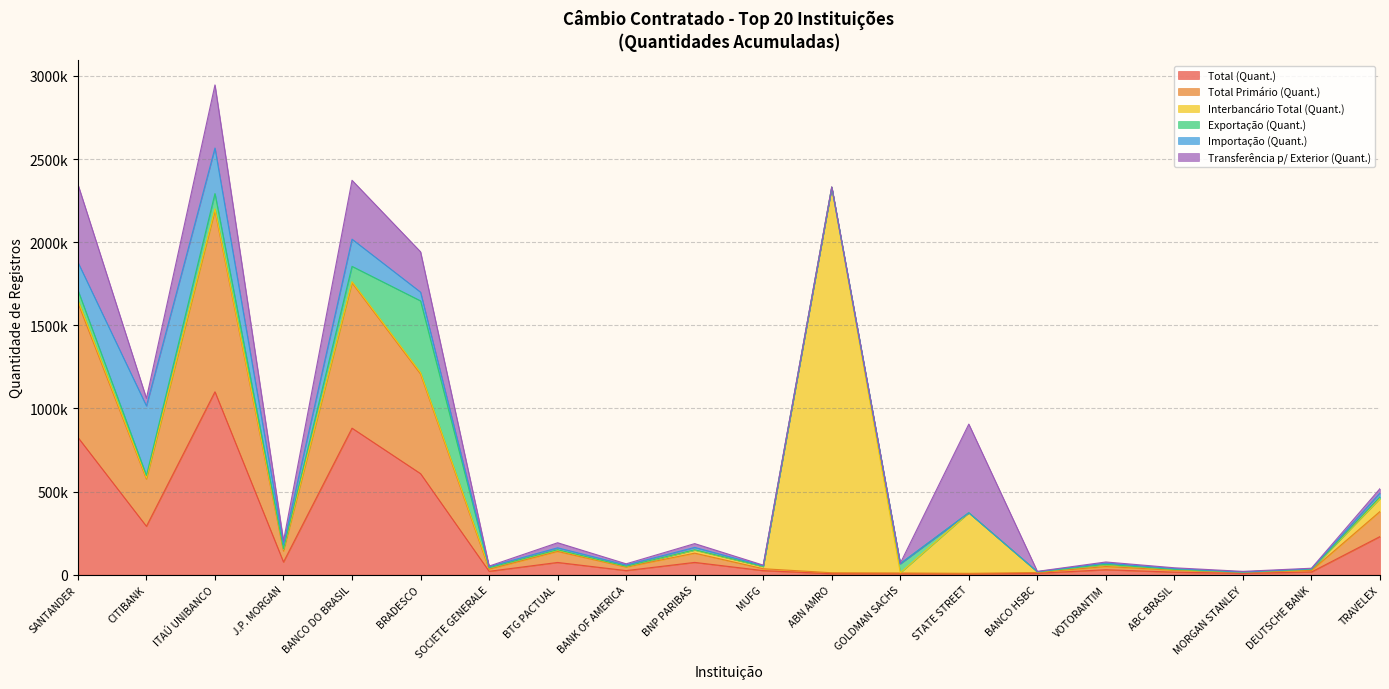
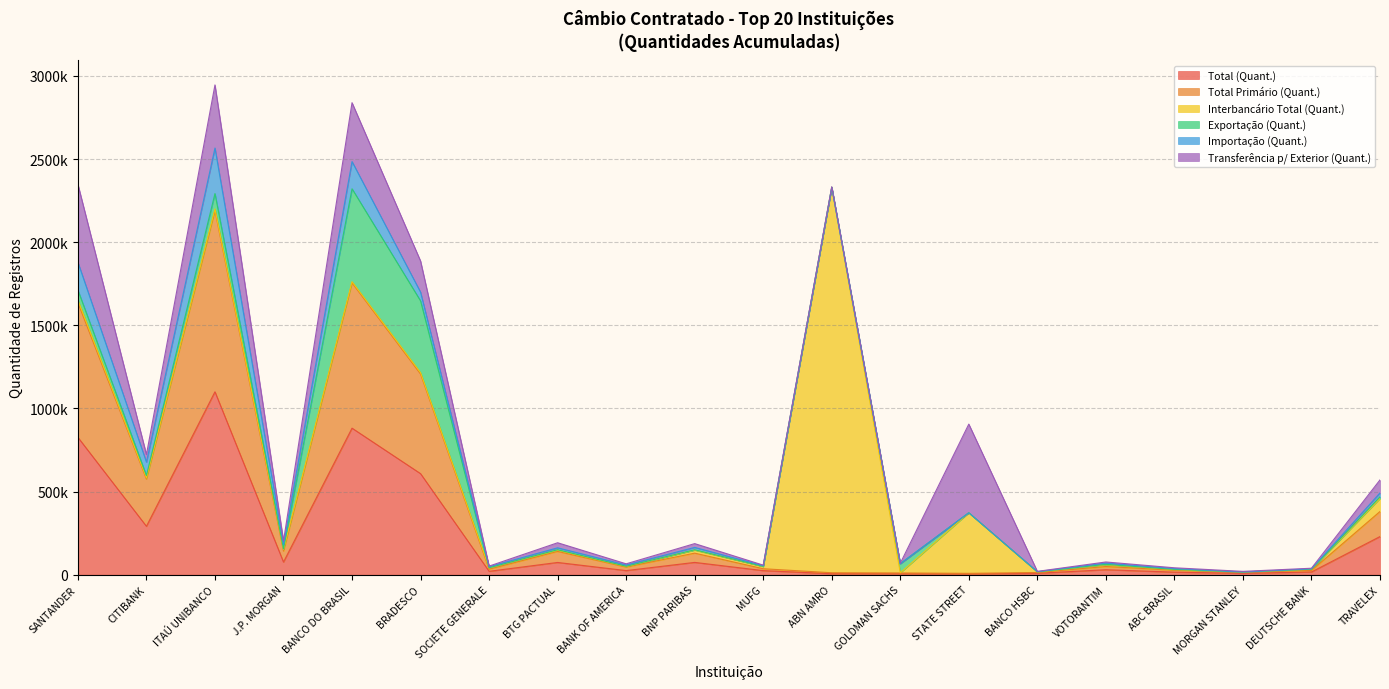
Importação (Quant.), CITIBANK: 420000 -> 80000
Exportação (Quant.), BANCO DO BRASIL: 90000 -> 560000
Transferência p/ Exterior (Quant.), BRADESCO: 240000 -> 190000
Transferência p/ Exterior (Quant.), TRAVELEX: 30000 -> 80000
